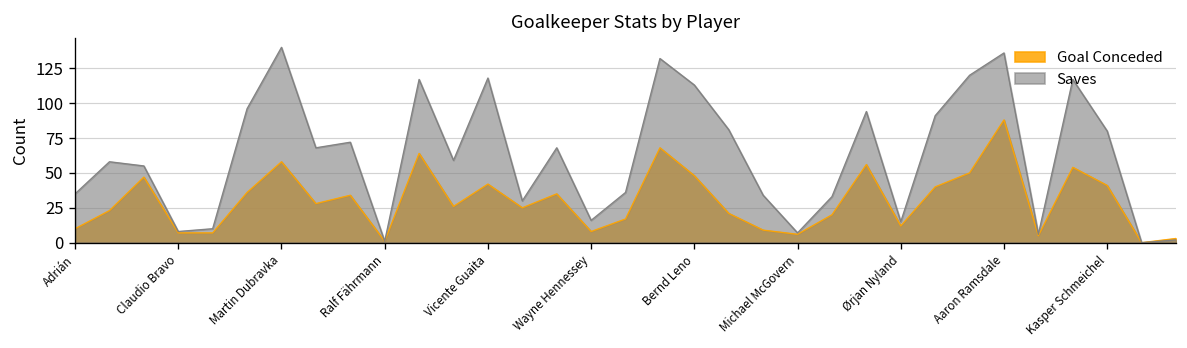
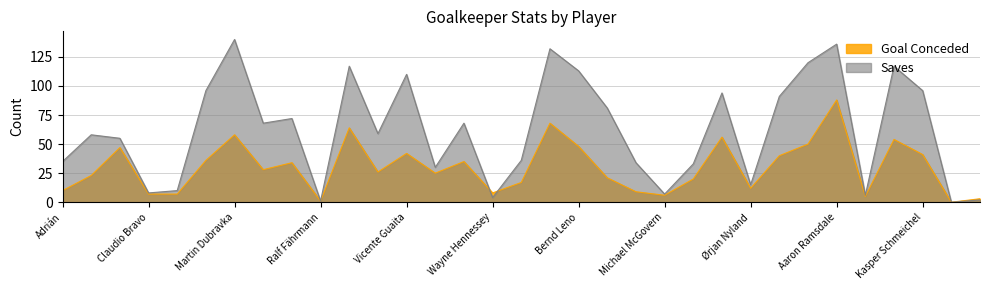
Saves, Vicente Guaita: 118 -> 110
Saves, Wayne Hennessey: 16 -> 4
Saves, Kasper Schmeichel: 80 -> 96
